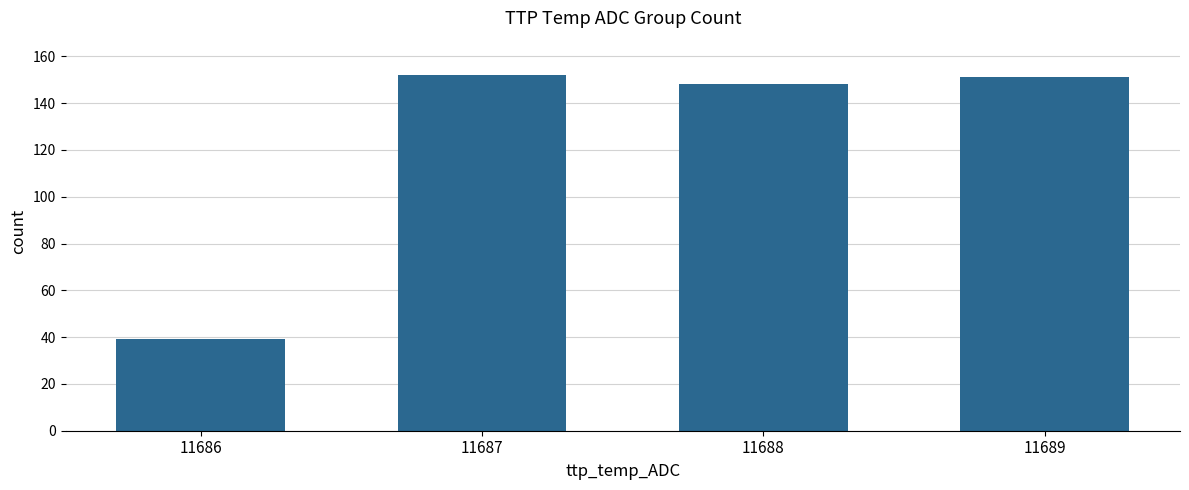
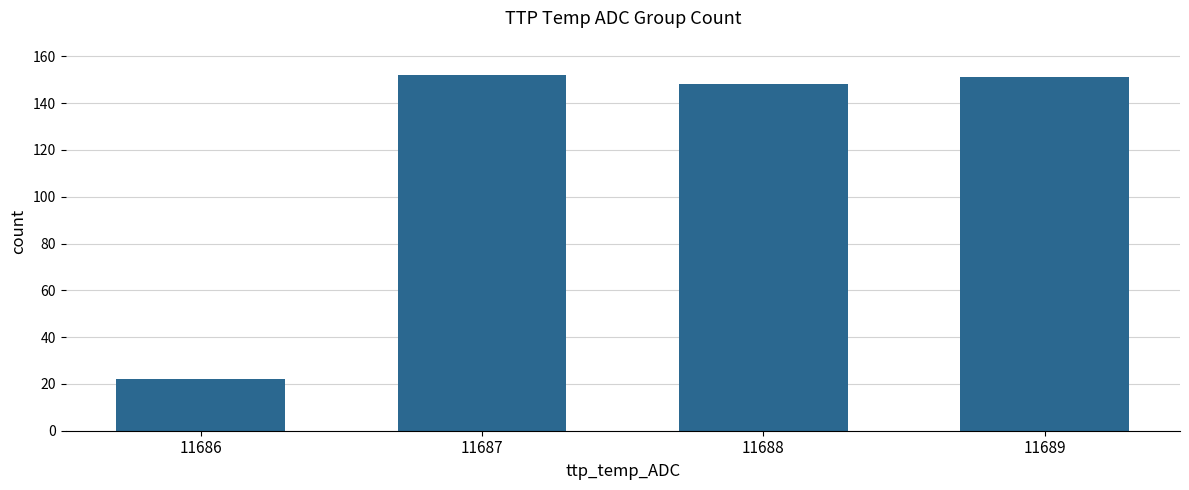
11686: 39 -> 22
